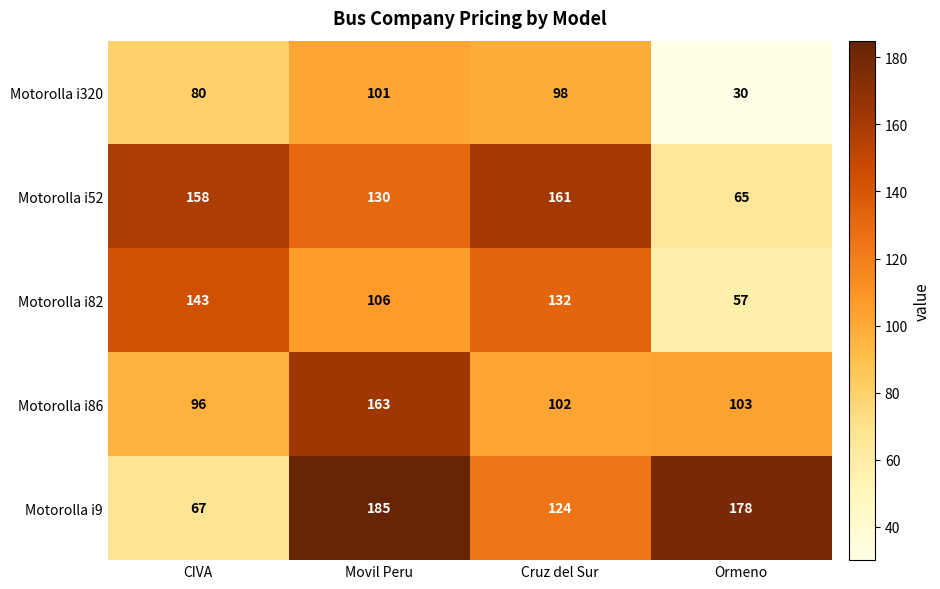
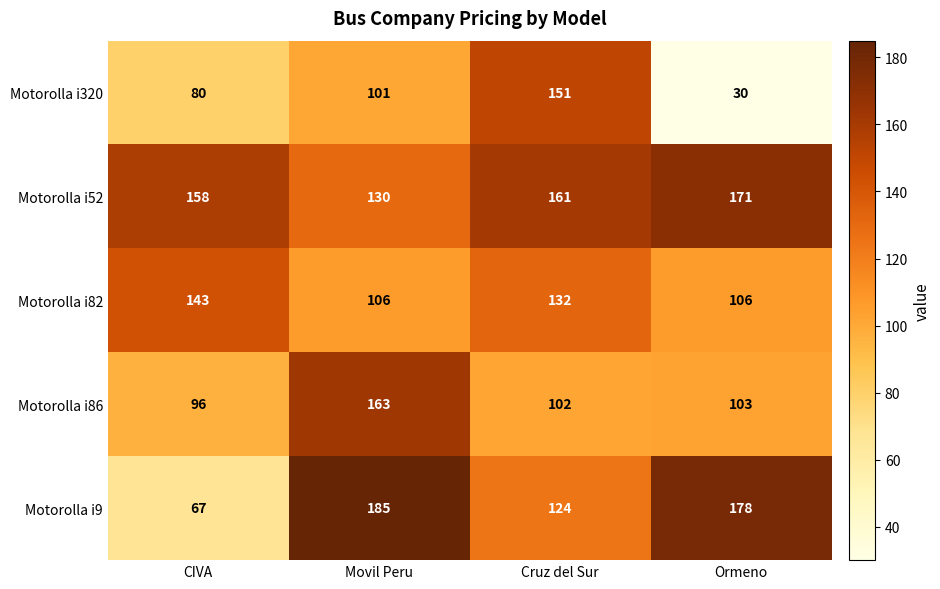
Motorolla i320, Cruz del Sur: 98 -> 151
Motorolla i52, Ormeno: 65 -> 171
Motorolla i82, Ormeno: 57 -> 106
